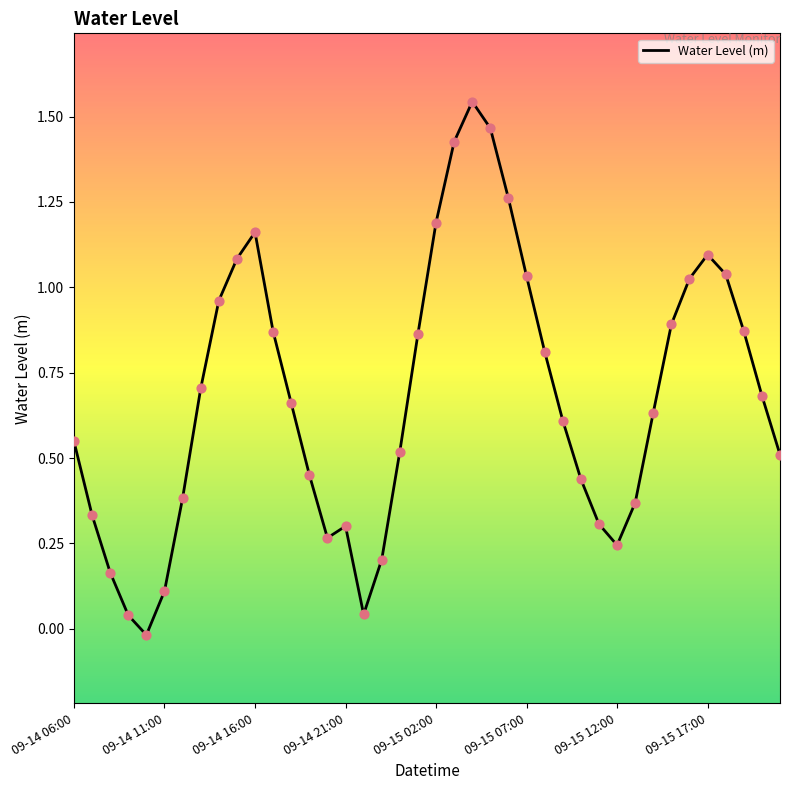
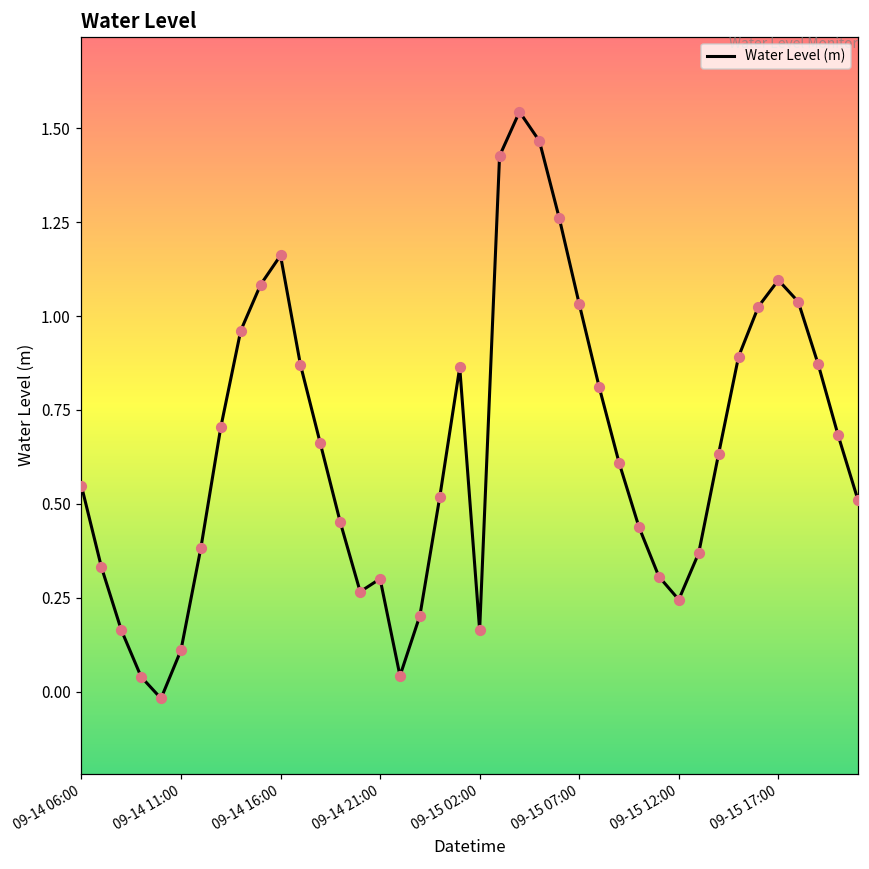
09-15 02:00: 1.19 -> 0.16
